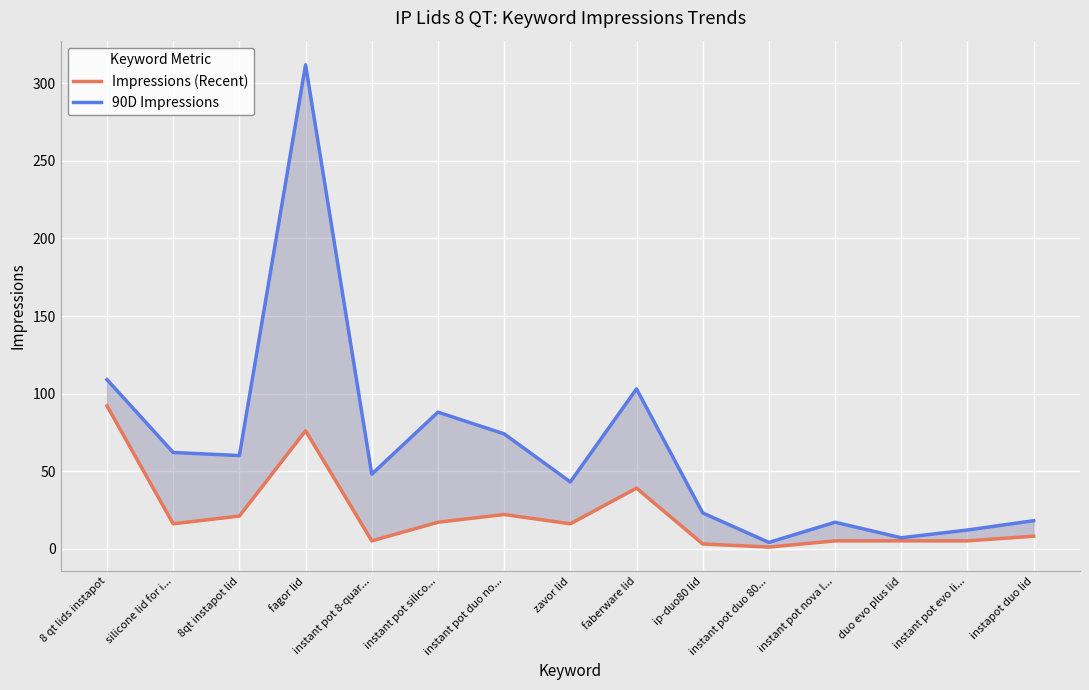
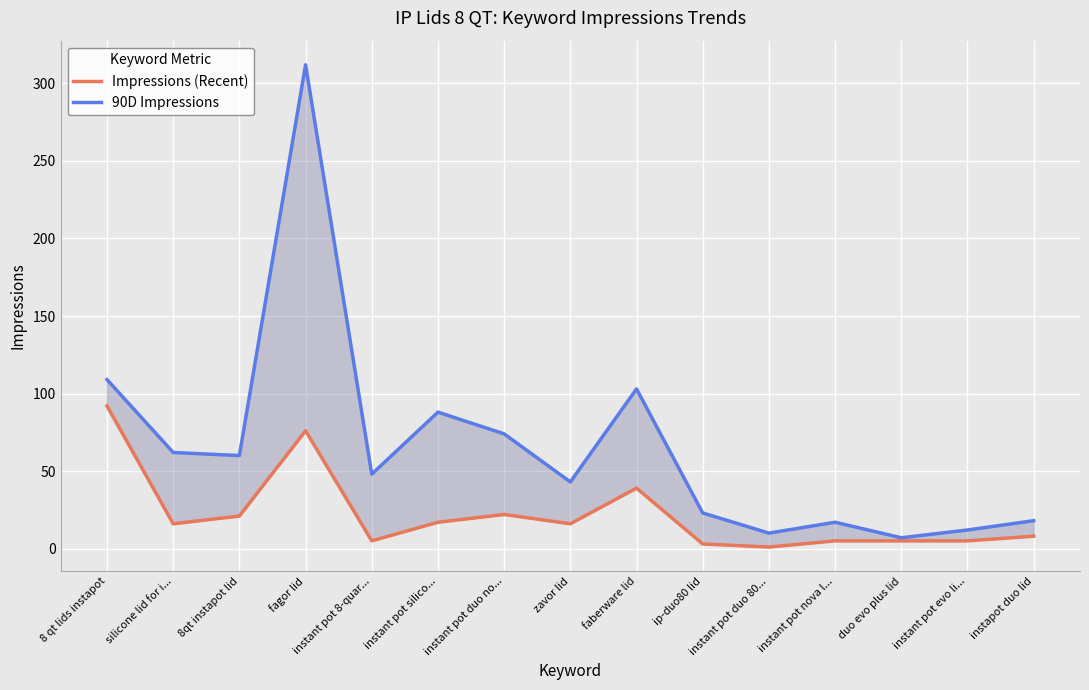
90D Impressions, instant pot duo 80...: 4 -> 10
